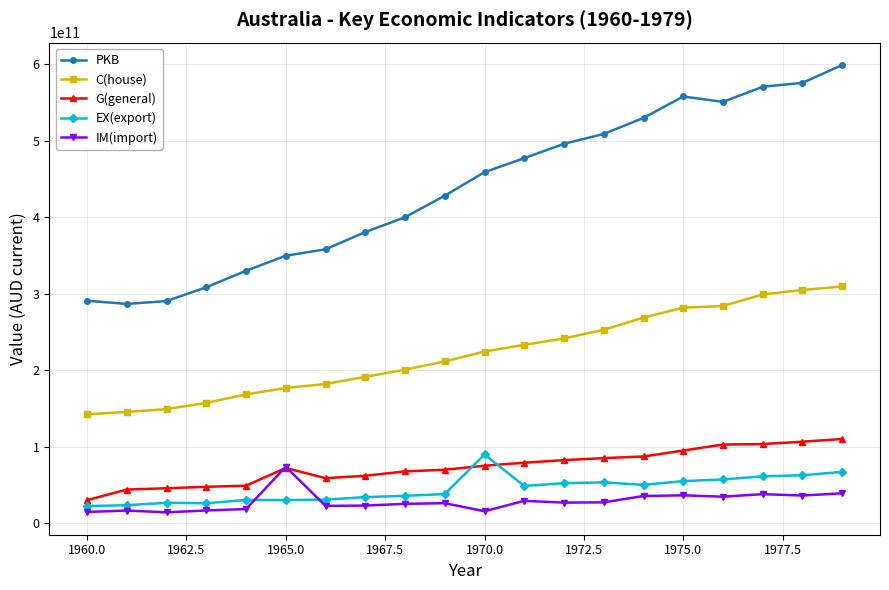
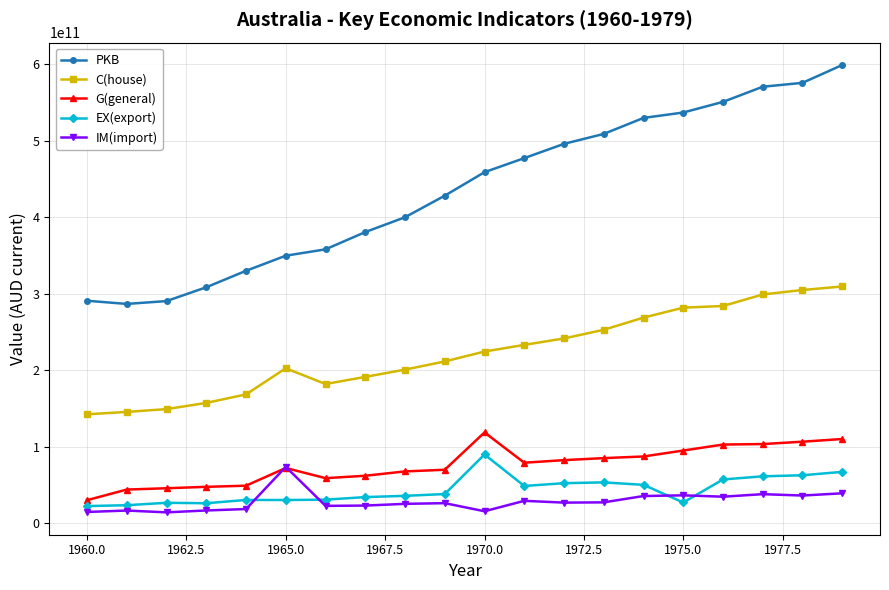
C(house), 1965.0: 180000000000 -> 200000000000
G(general), 1970.0: 80000000000 -> 120000000000
PKB, 1975.0: 560000000000 -> 540000000000
EX(export), 1975.0: 60000000000 -> 30000000000
